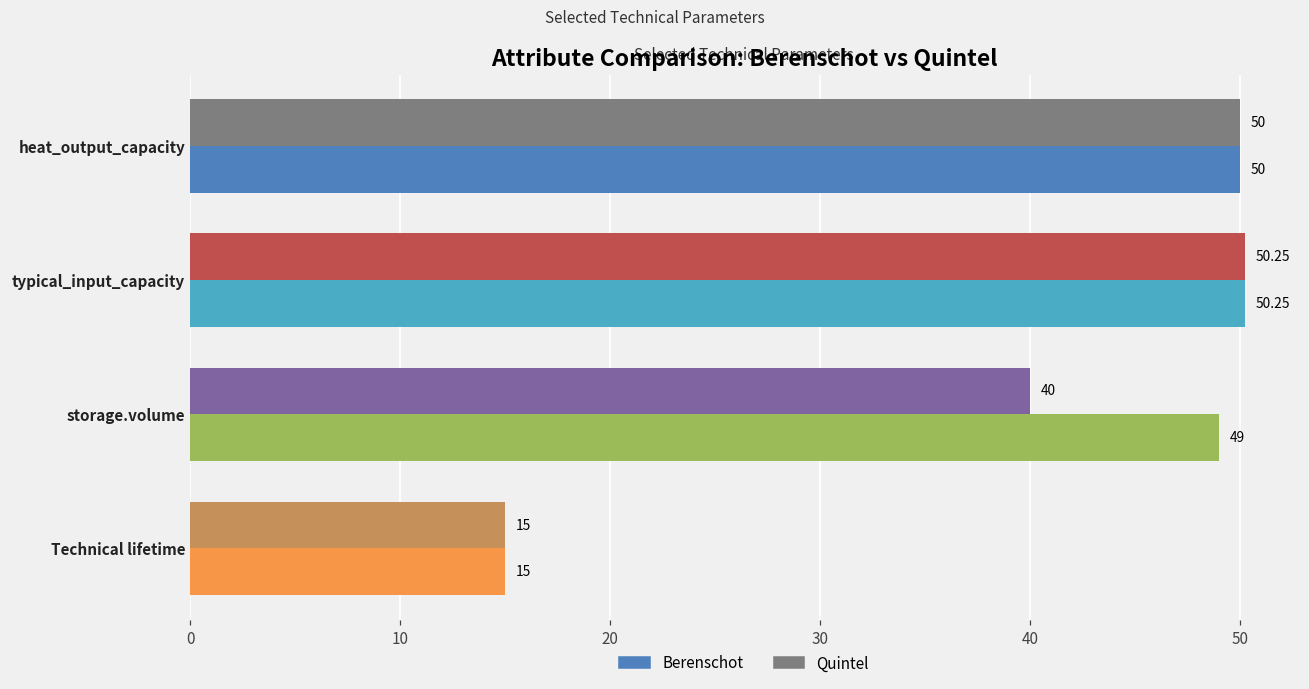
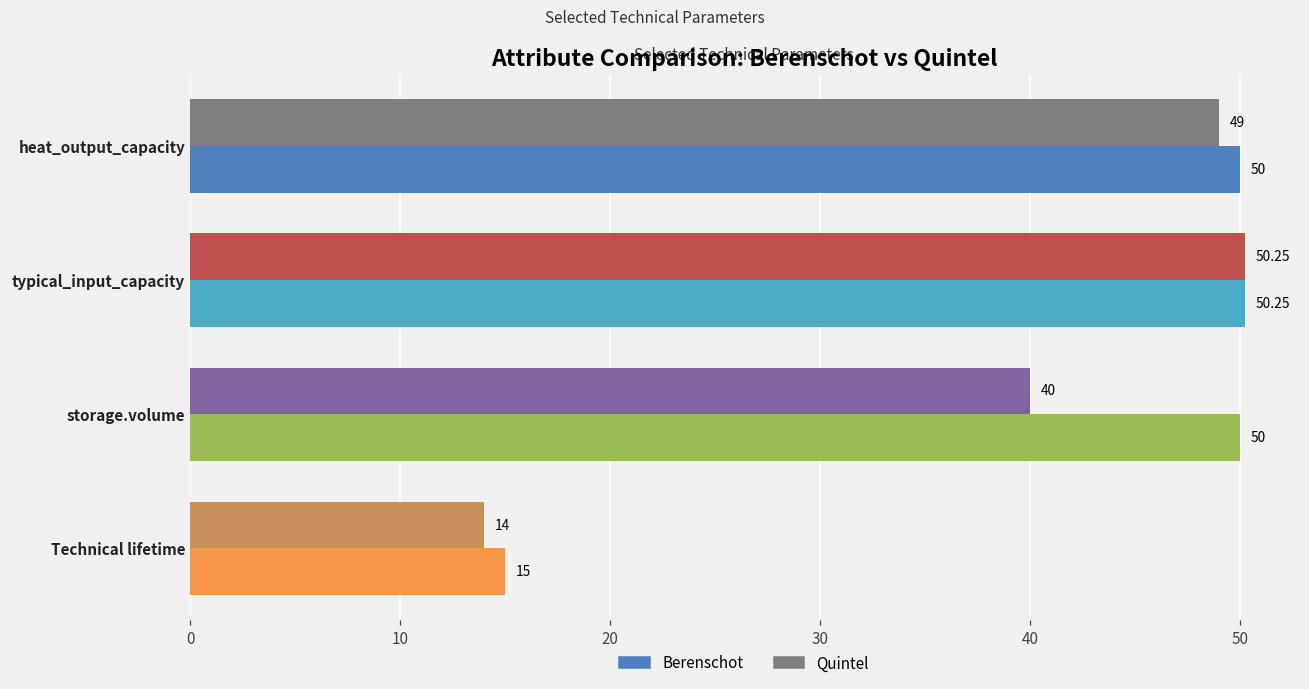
Quintel, heat_output_capacity: 50 -> 49
Berenschot, storage.volume: 49 -> 50
Quintel, Technical lifetime: 15 -> 14
